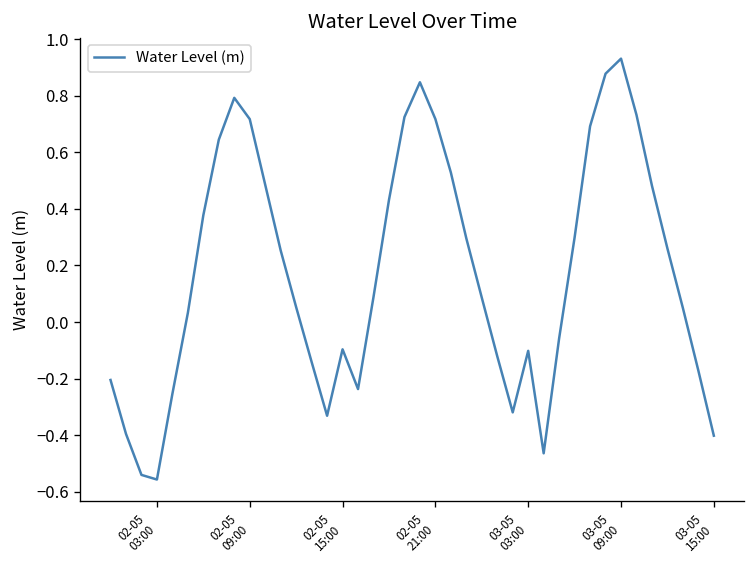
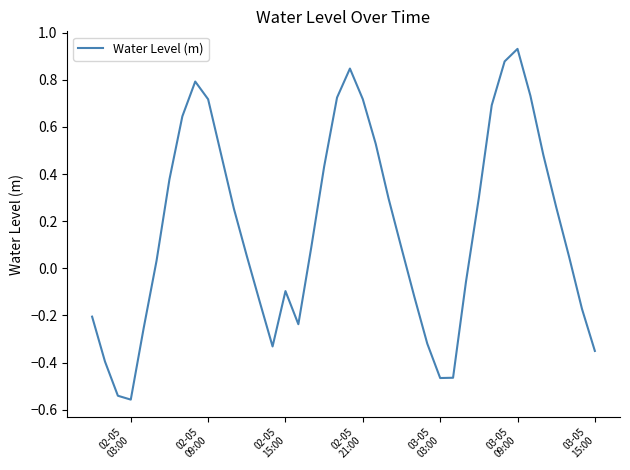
03-05 03:00: -0.10 -> -0.47
03-05 15:00: -0.40 -> -0.35
